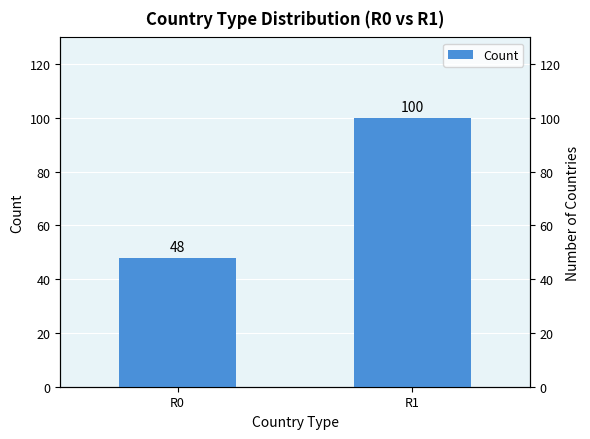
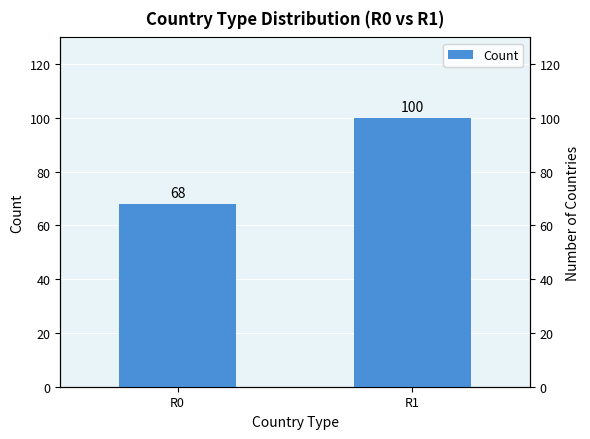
R0: 48 -> 68
